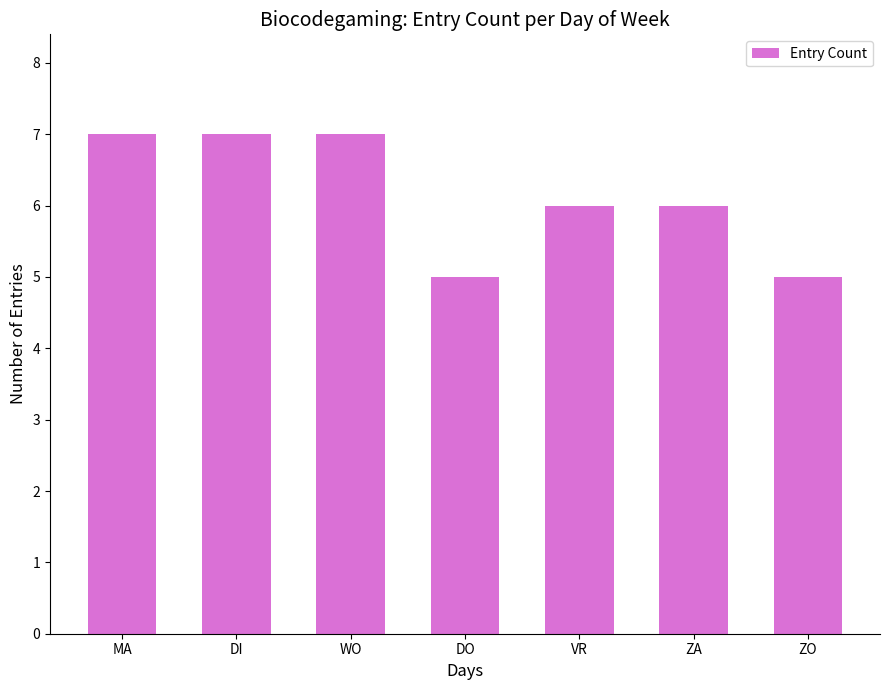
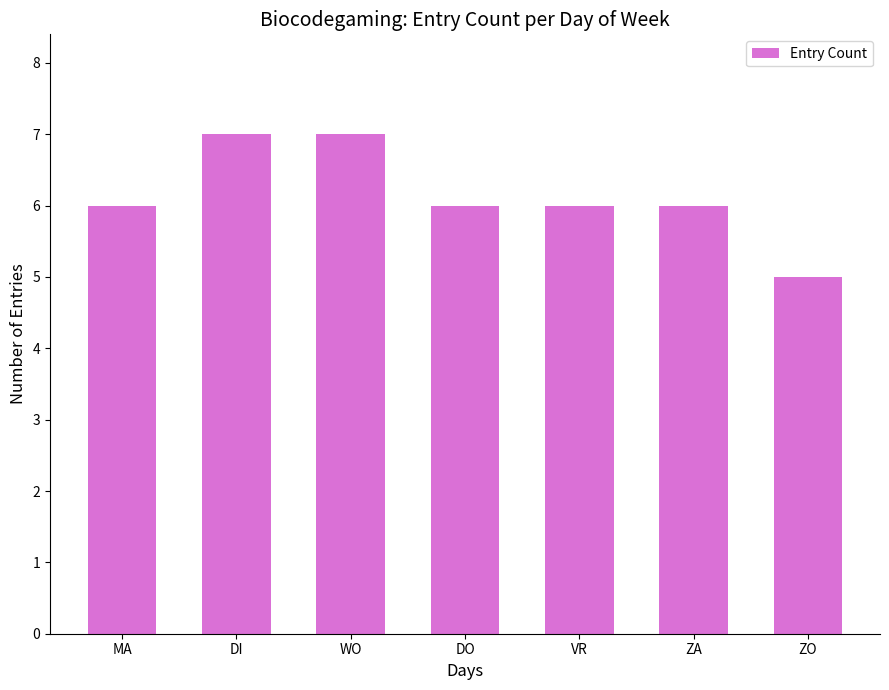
MA: 7 -> 6
DO: 5 -> 6
